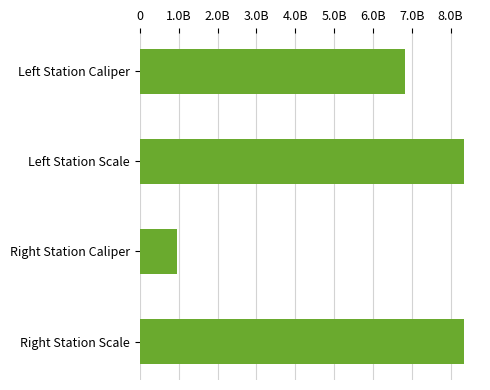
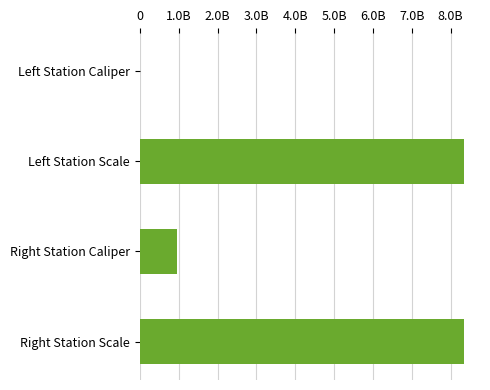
Left Station Caliper: 6800000000 -> 0
